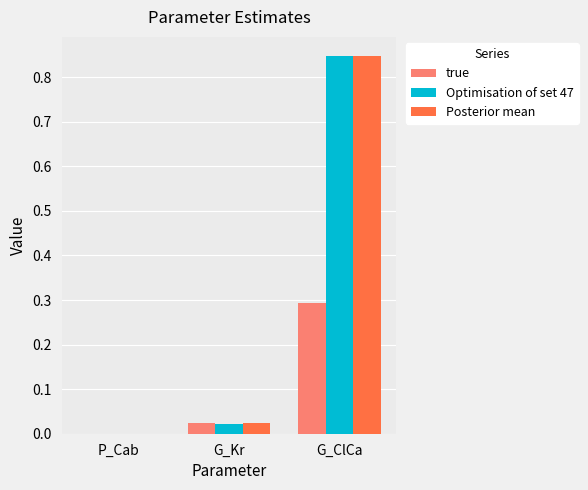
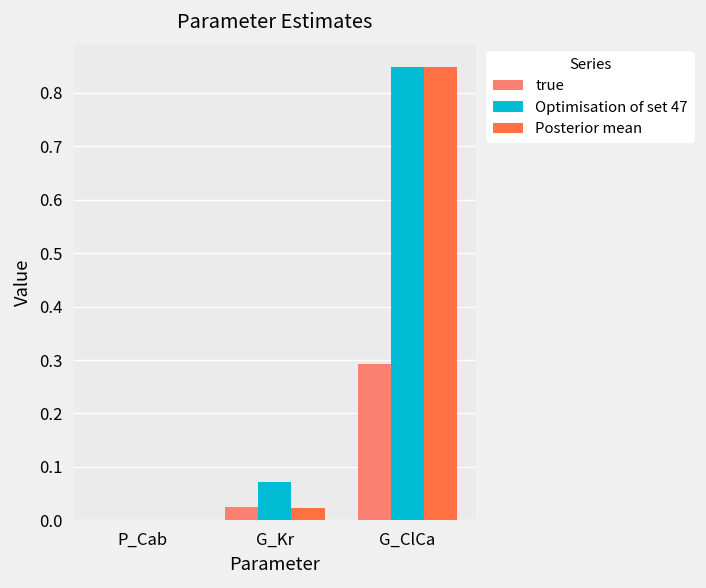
Optimisation of set 47, G_Kr: 0.02 -> 0.07
